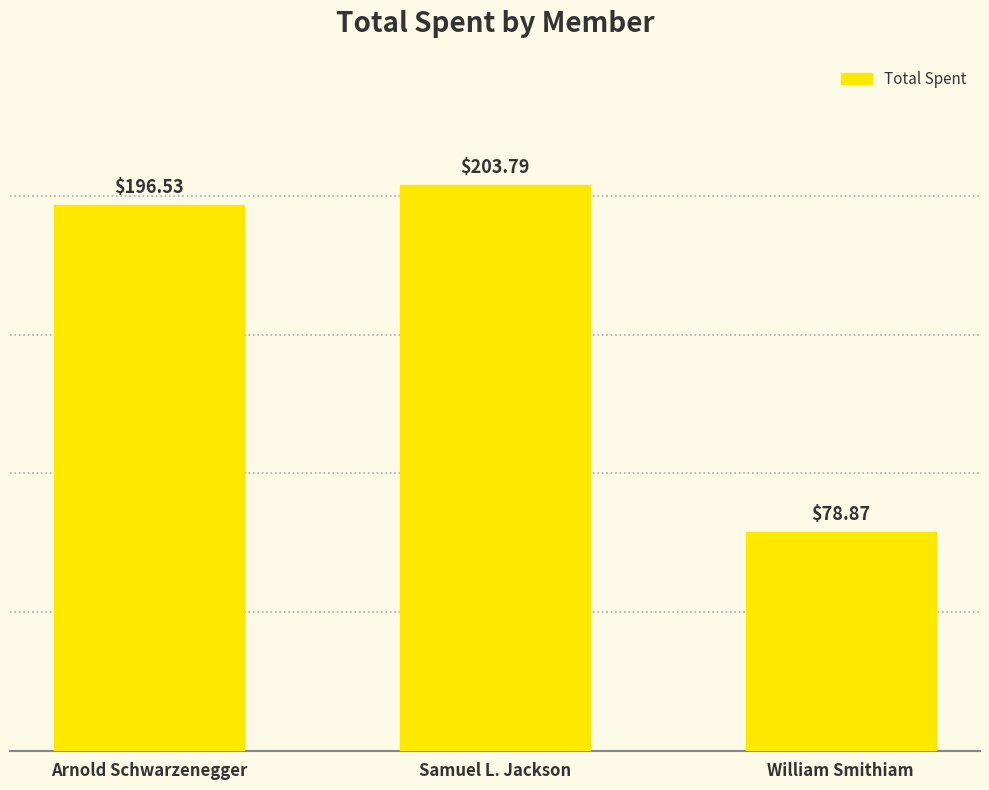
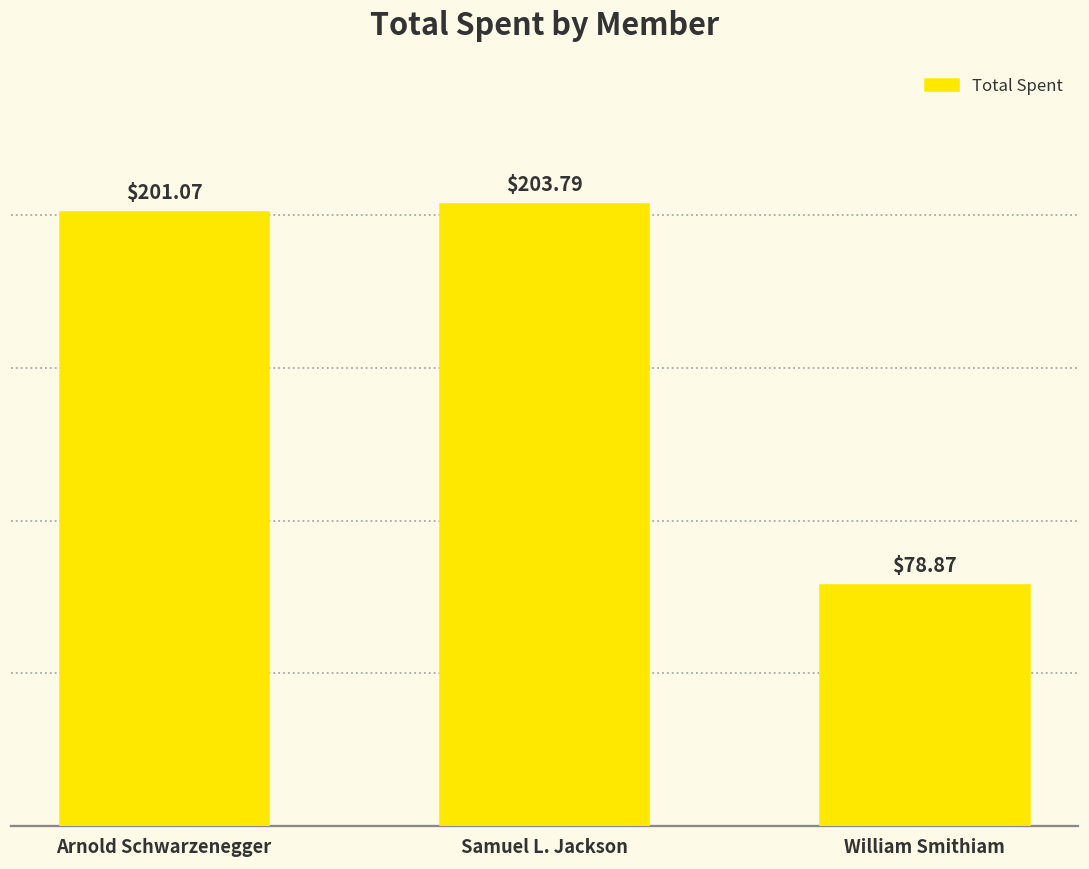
Arnold Schwarzenegger: $196.53 -> $201.07
